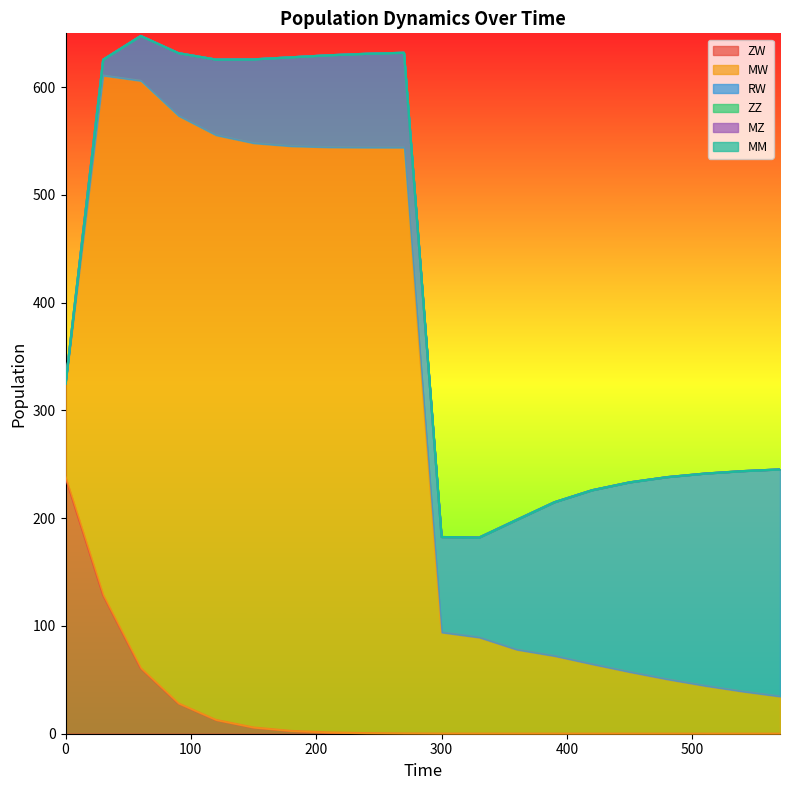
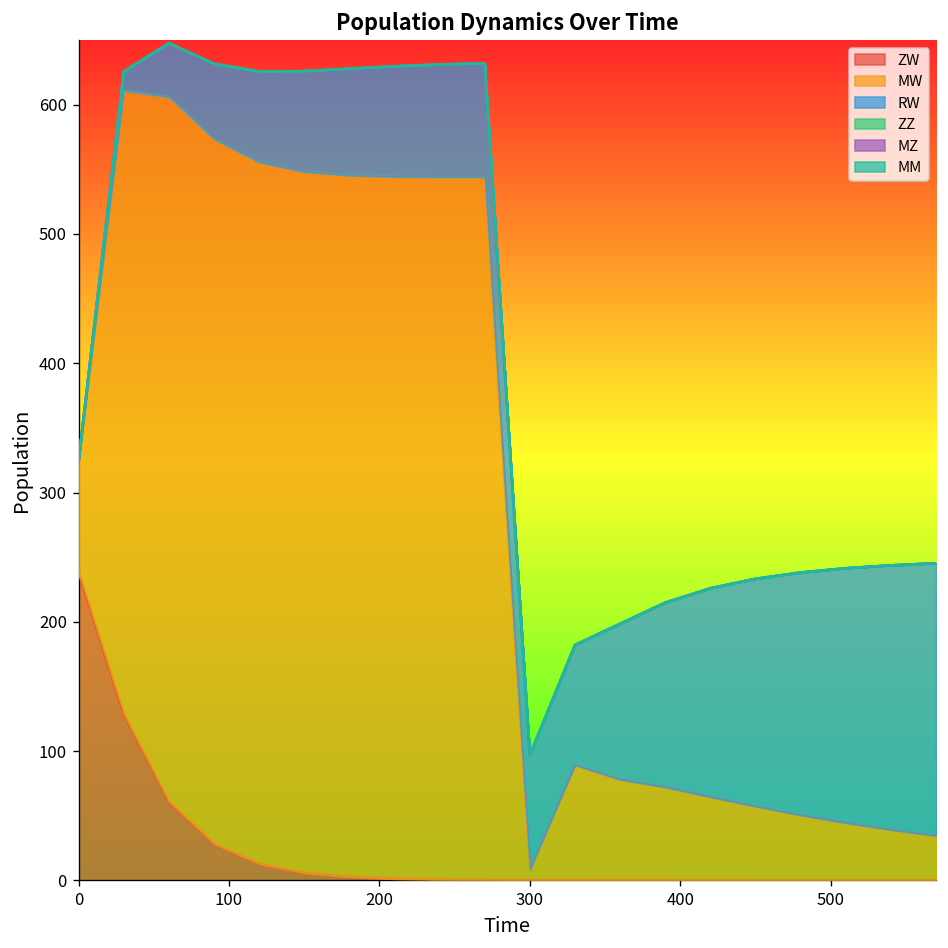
MW, 300: 94 -> 8
